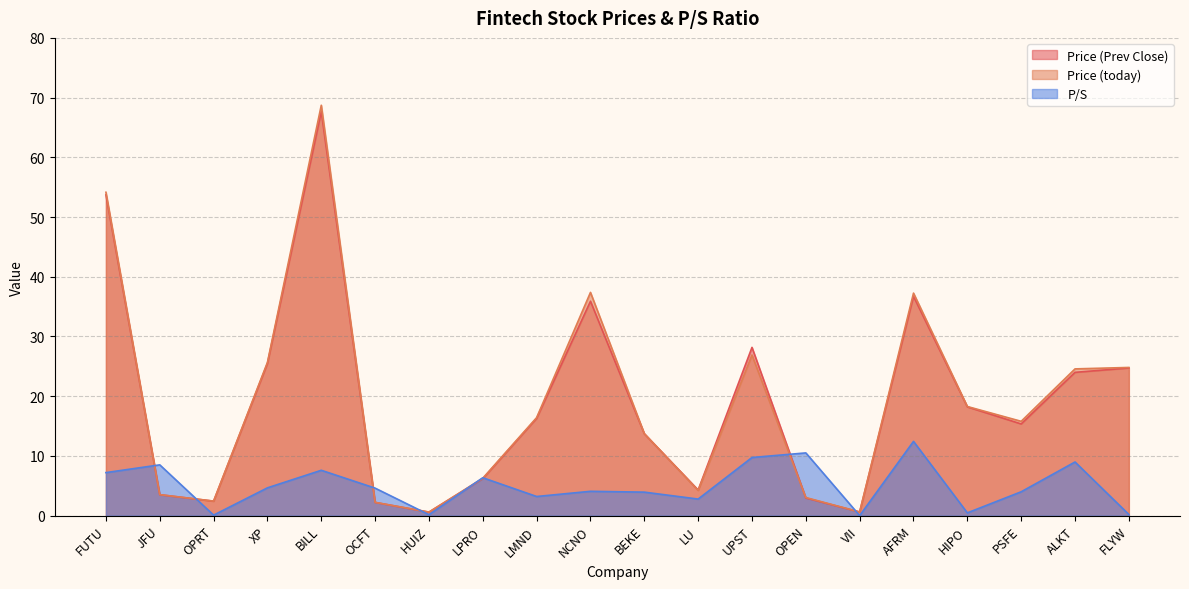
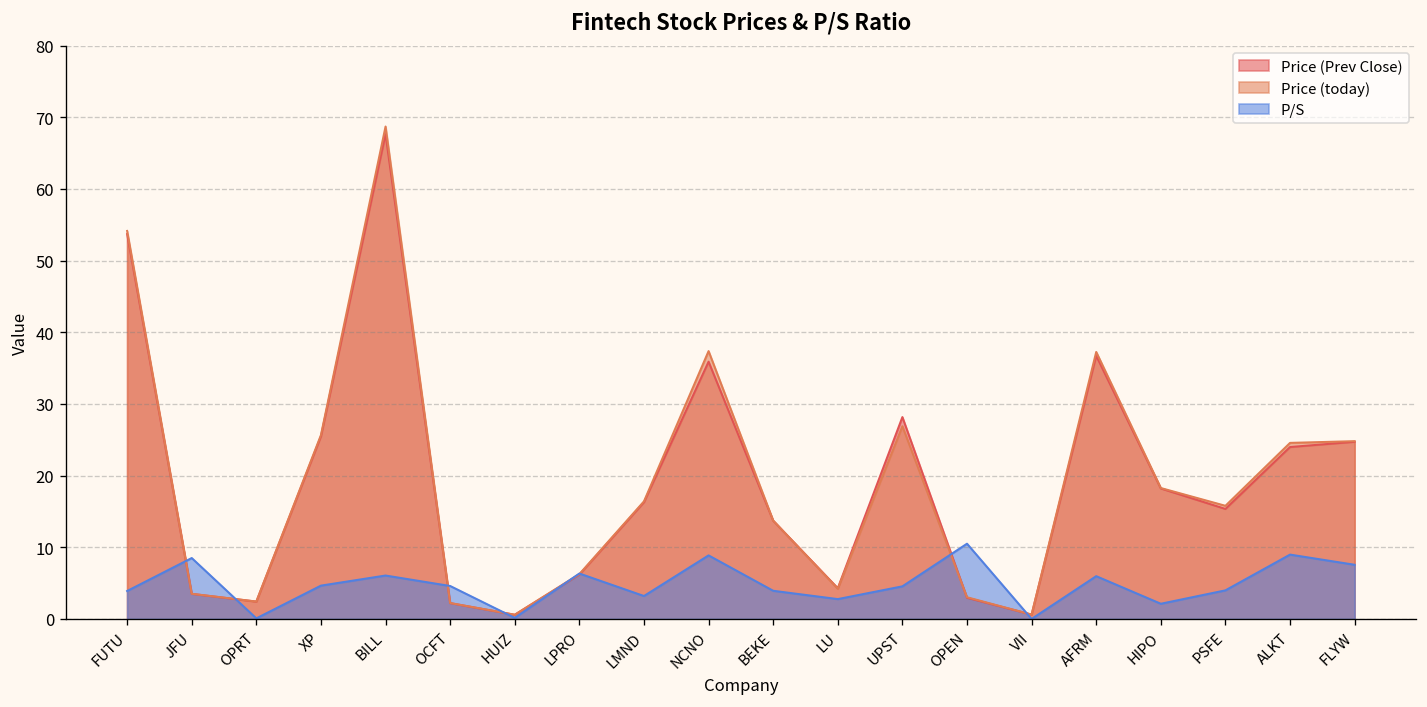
P/S, FUTU: 7 -> 4
P/S, BILL: 8 -> 6
P/S, NCNO: 4 -> 9
P/S, UPST: 10 -> 5
P/S, AFRM: 12 -> 6
P/S, HIPO: 0 -> 2
P/S, FLYW: 0 -> 8
